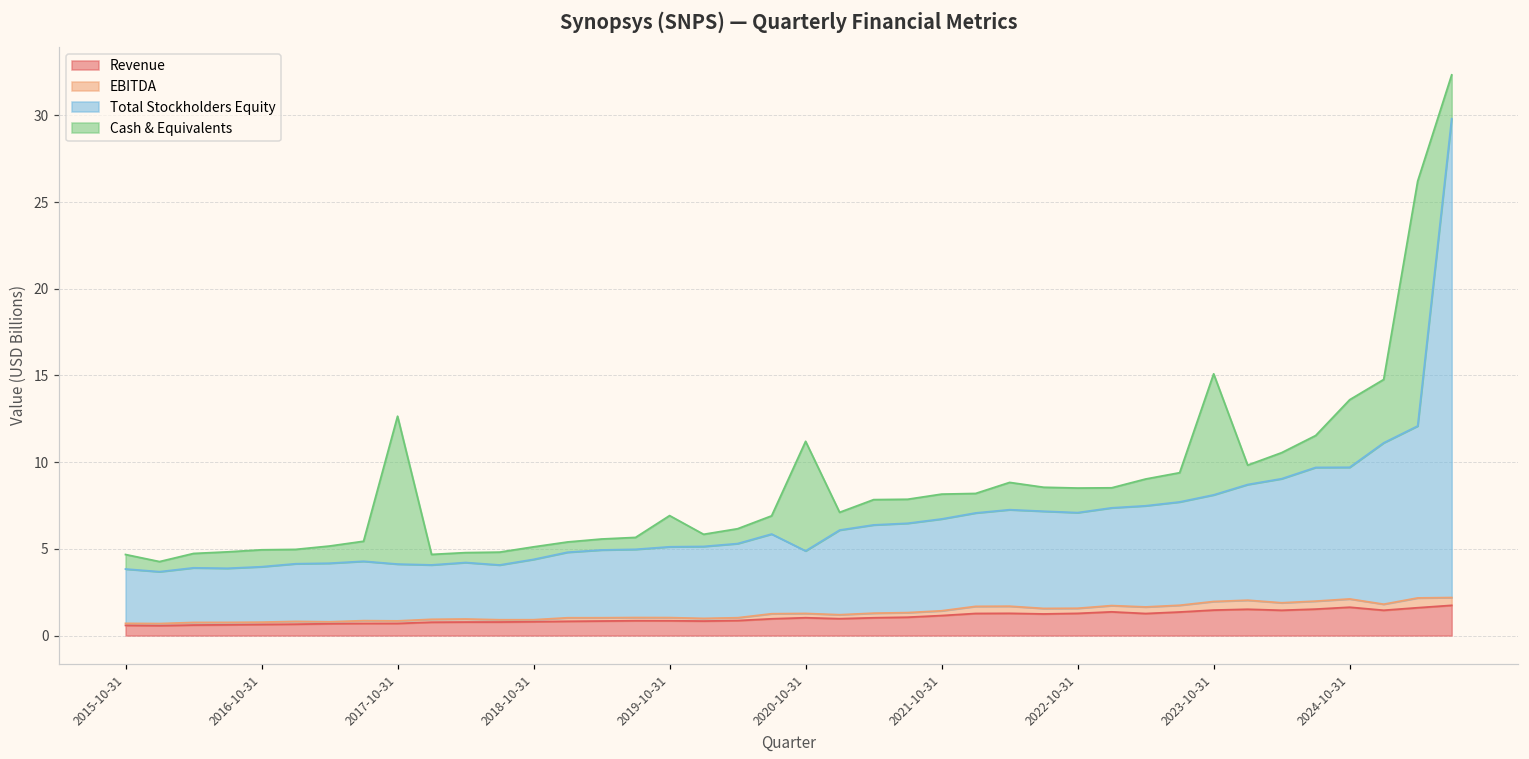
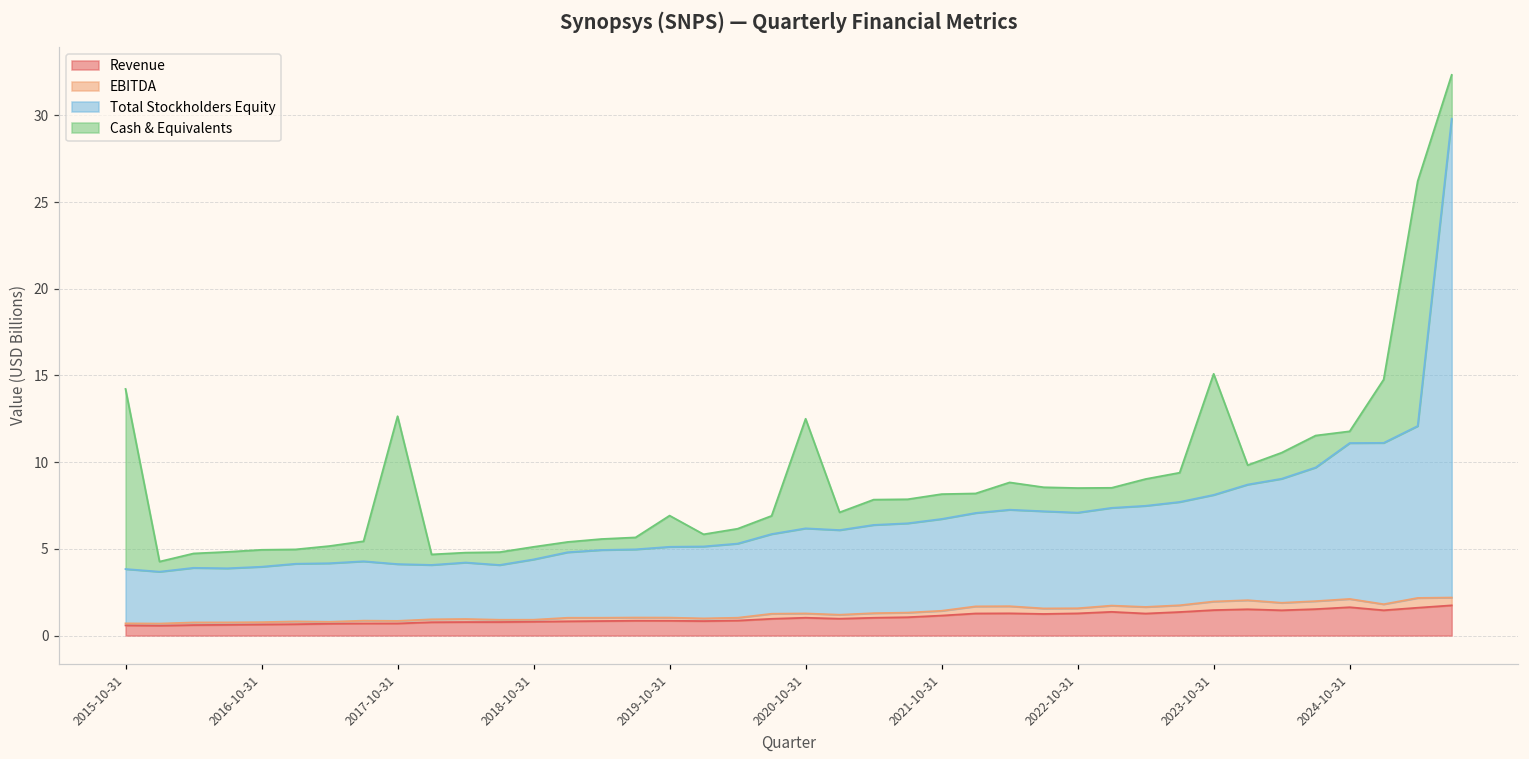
Cash & Equivalents, 2015-10-31: 0.8 -> 10.4
Total Stockholders Equity, 2020-10-31: 3.6 -> 4.9
Total Stockholders Equity, 2024-10-31: 7.6 -> 9.0
Cash & Equivalents, 2024-10-31: 3.9 -> 0.7
